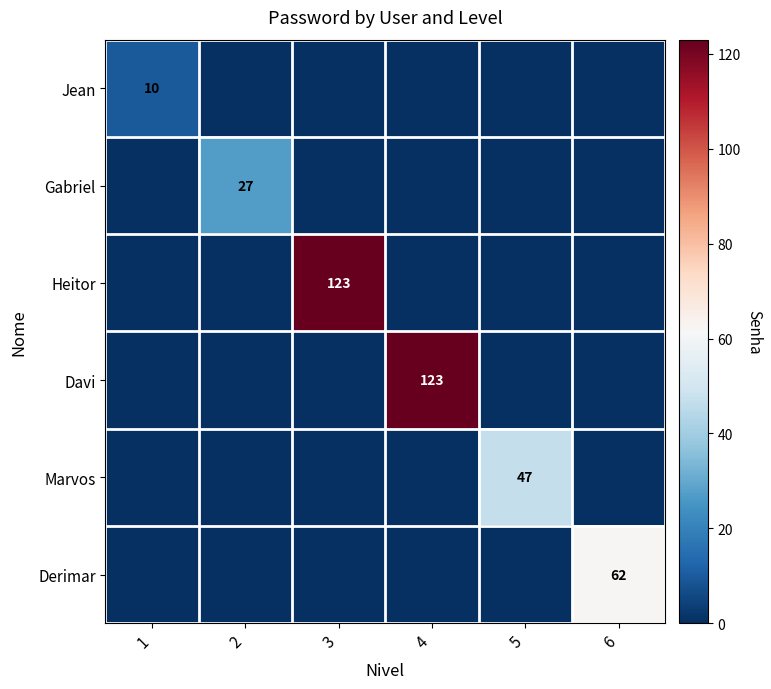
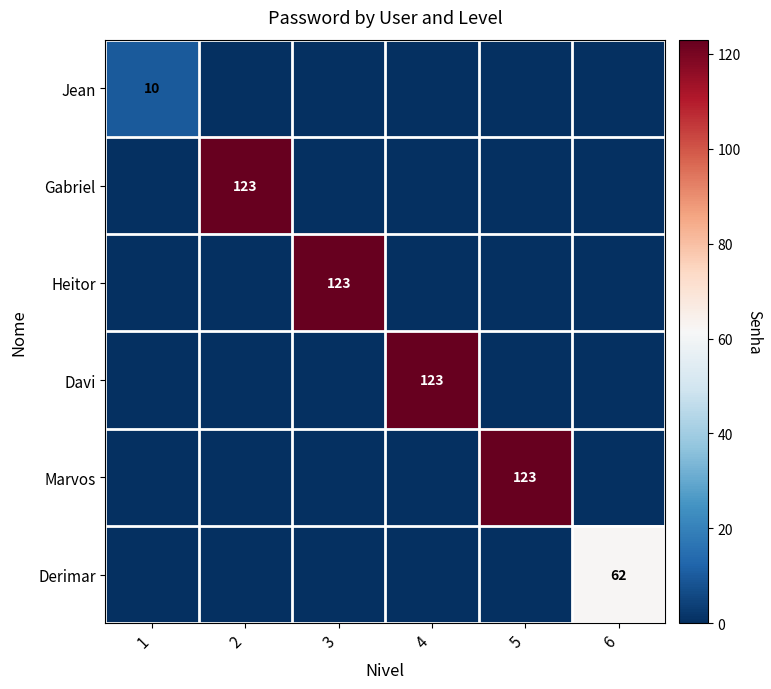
Gabriel, 2: 27 -> 123
Marvos, 5: 47 -> 123
